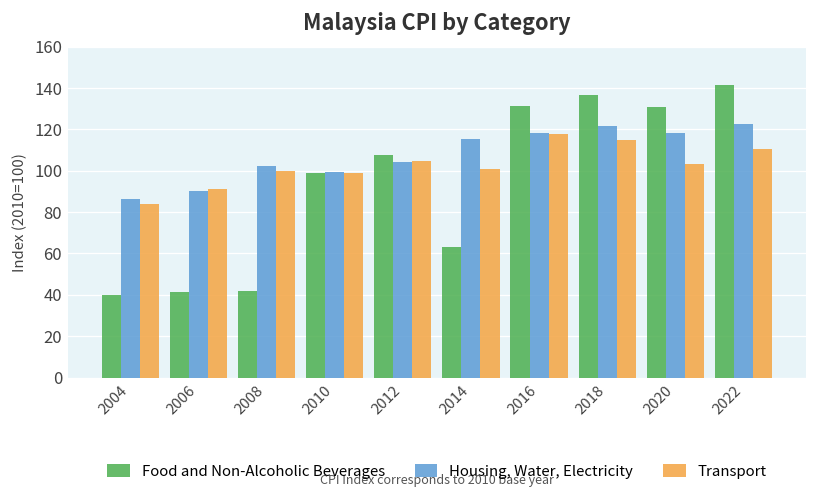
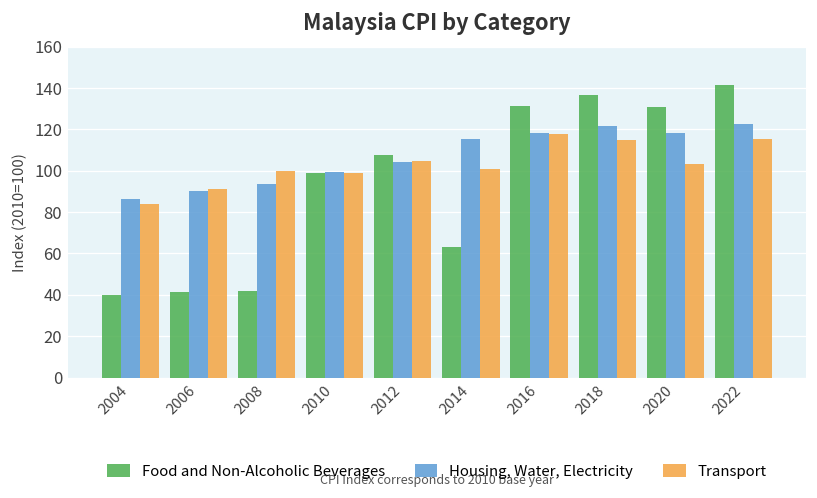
Housing, Water, Electricity, 2008: 103 -> 93
Transport, 2022: 110 -> 115
